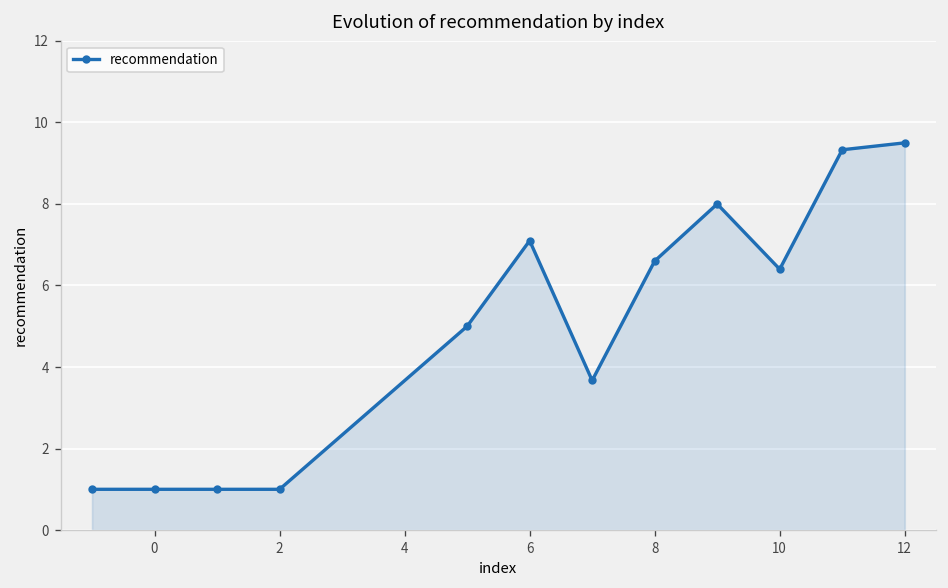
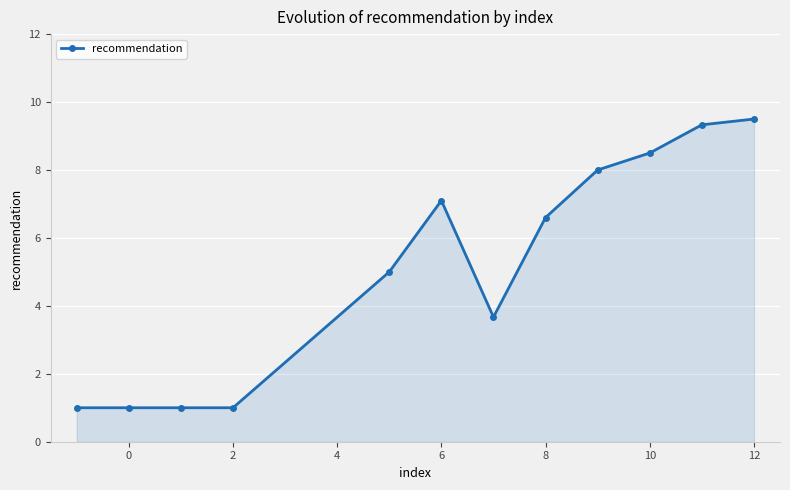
10: 6.4 -> 8.5
